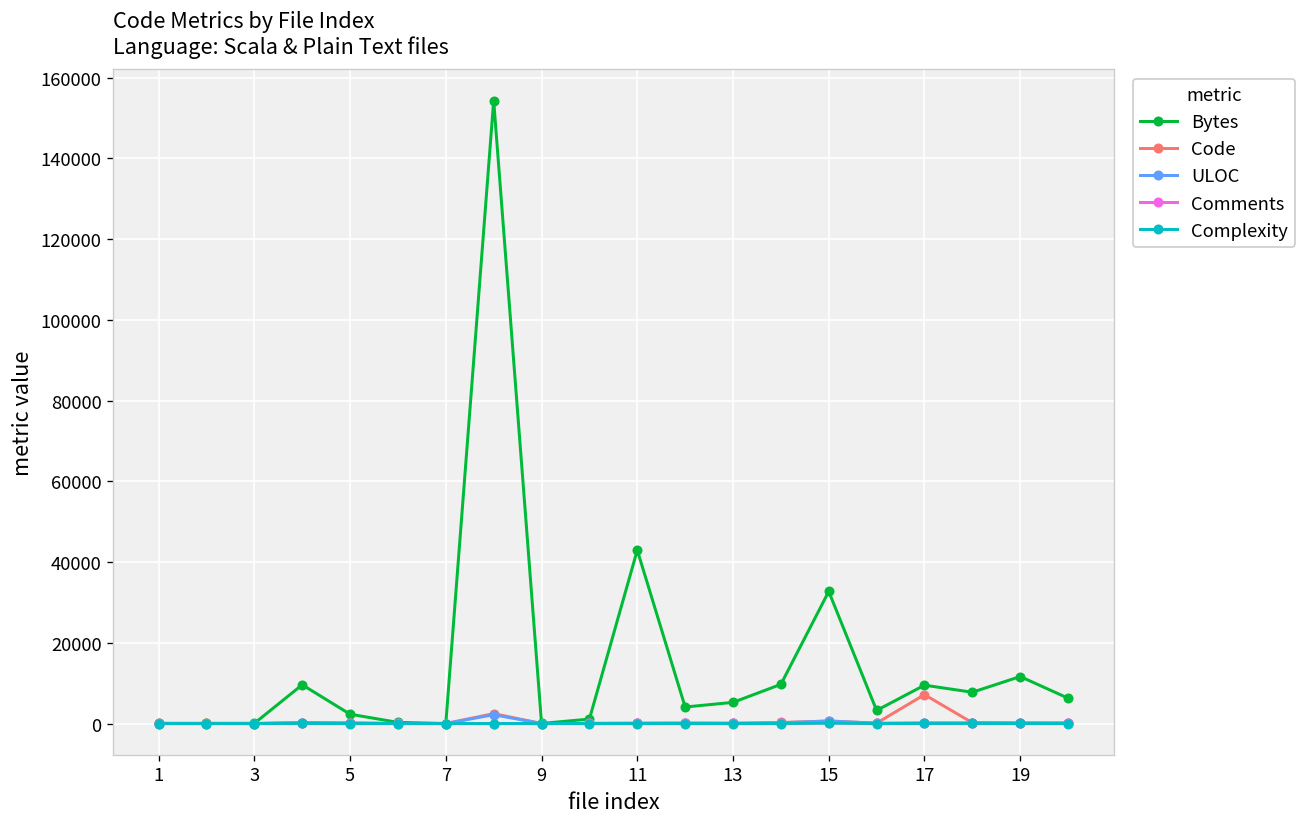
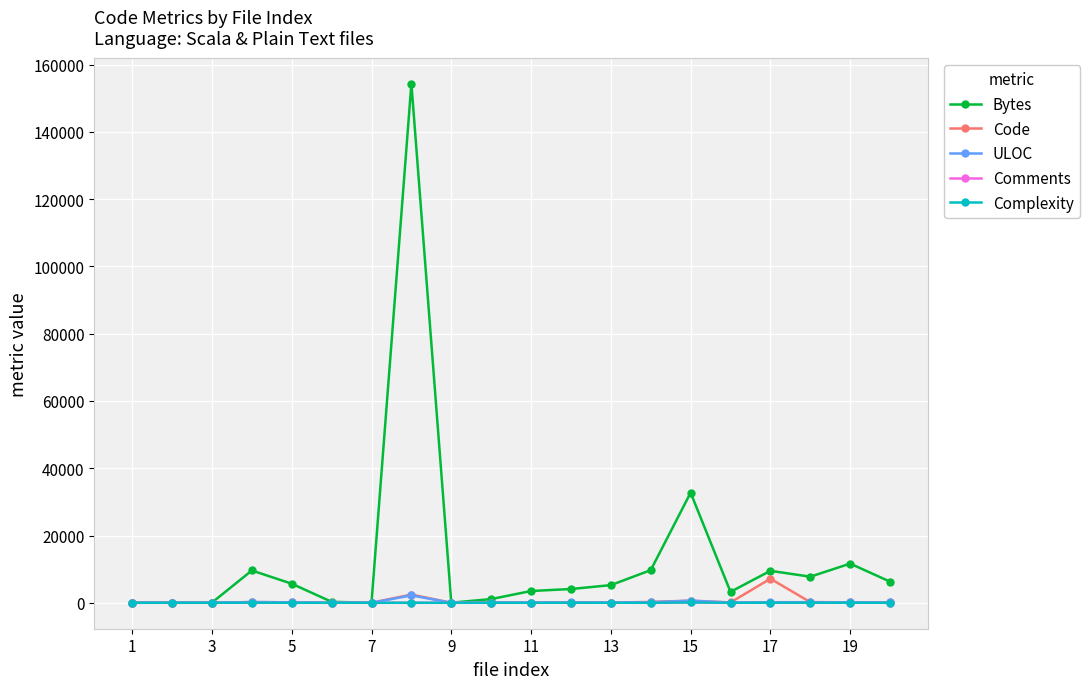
Bytes, 5: 2000 -> 6000
Bytes, 11: 43000 -> 3000
